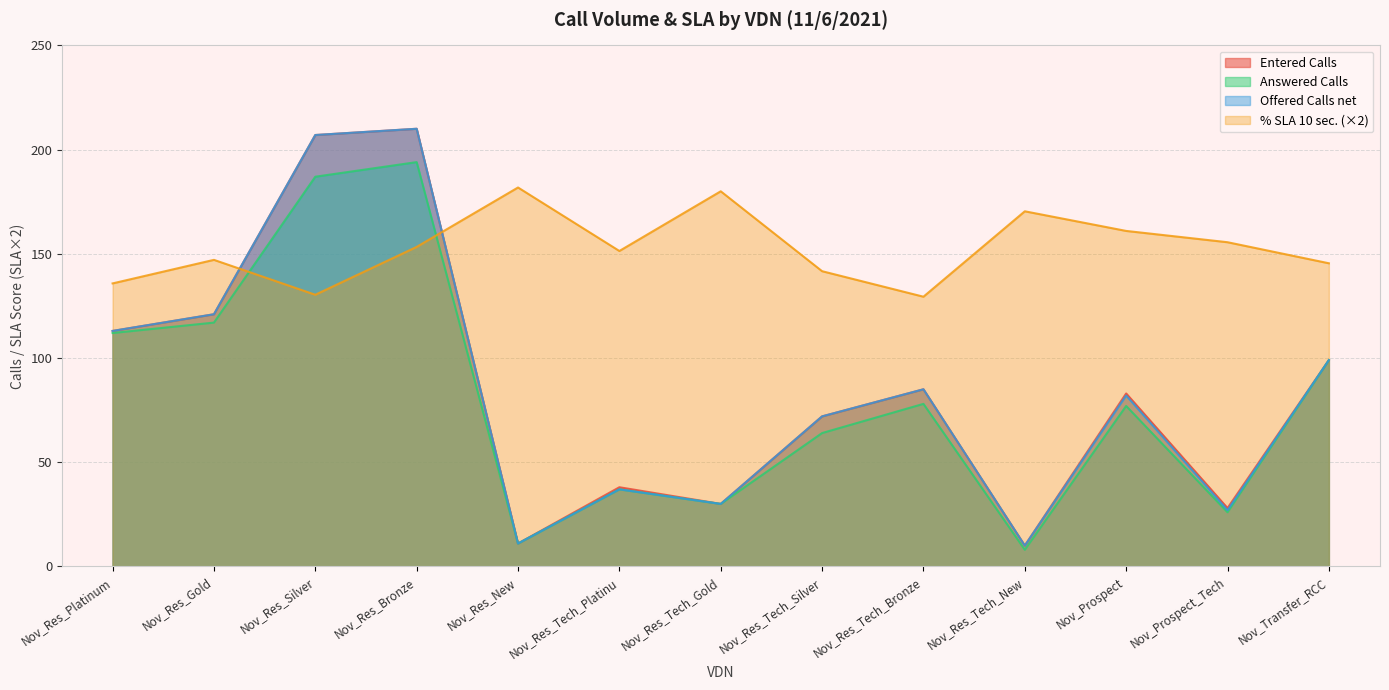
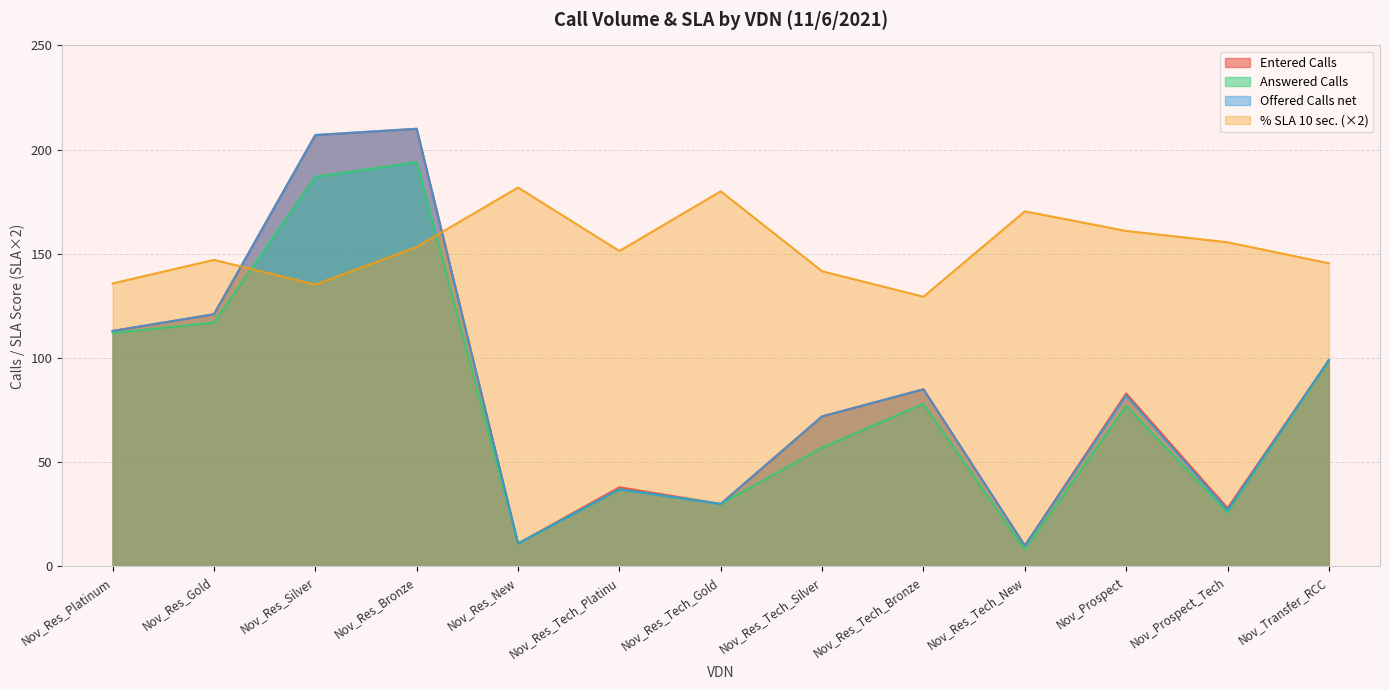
% SLA 10 sec. (×2), Nov_Res_Silver: 130 -> 135
Answered Calls, Nov_Res_Tech_Silver: 64 -> 57
